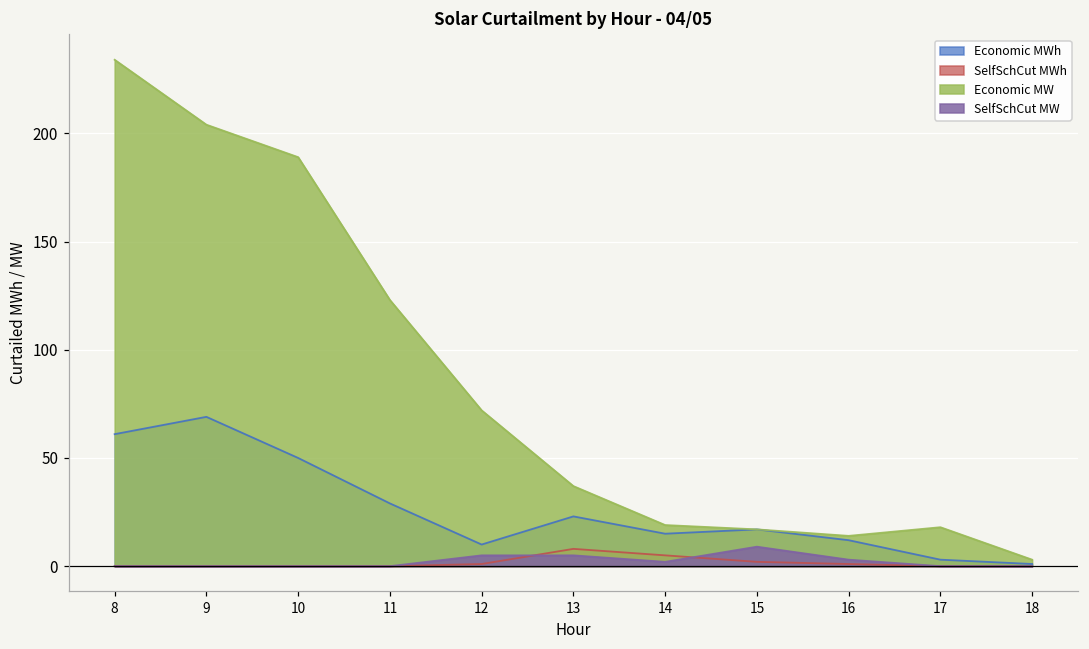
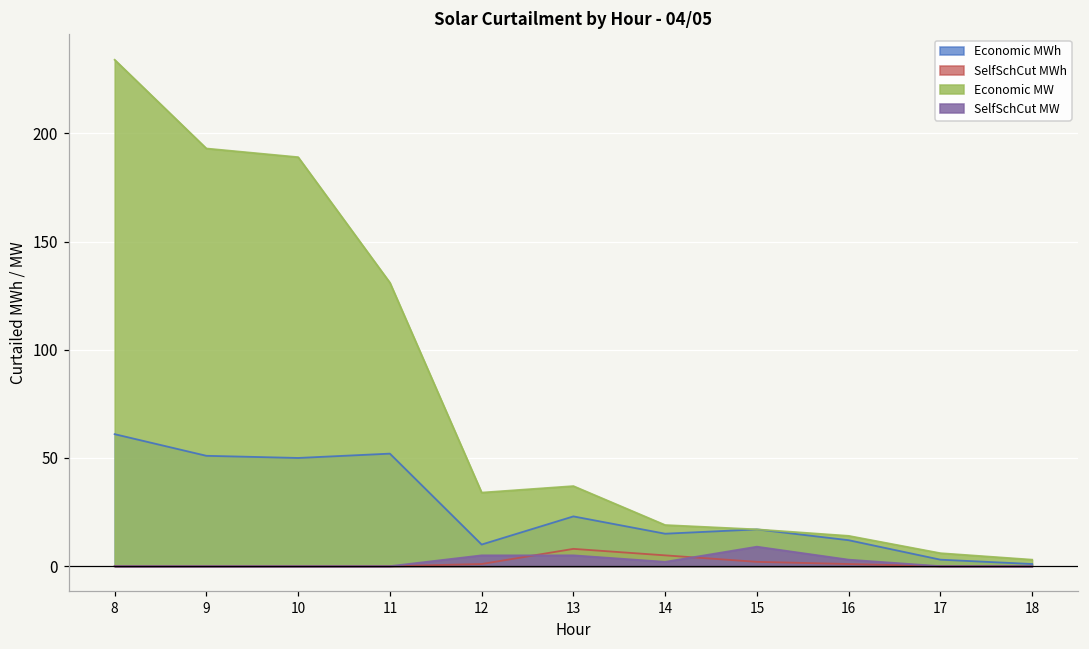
Economic MWh, 9: 69 -> 51
Economic MW, 9: 204 -> 193
Economic MWh, 11: 29 -> 52
Economic MW, 11: 123 -> 131
Economic MW, 12: 72 -> 34
Economic MW, 17: 18 -> 6
